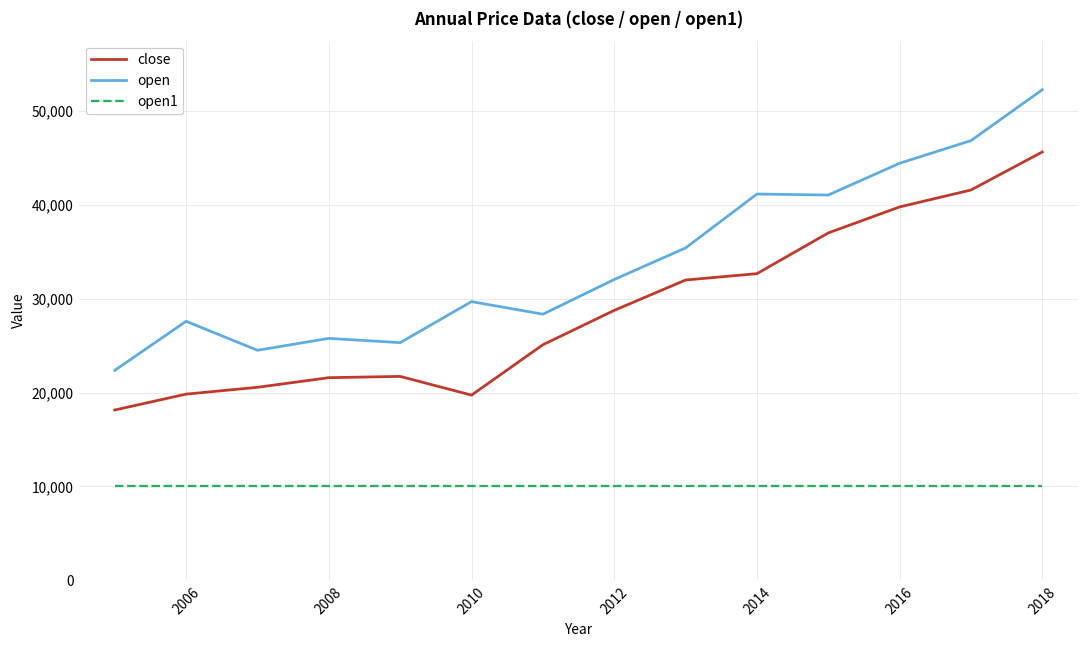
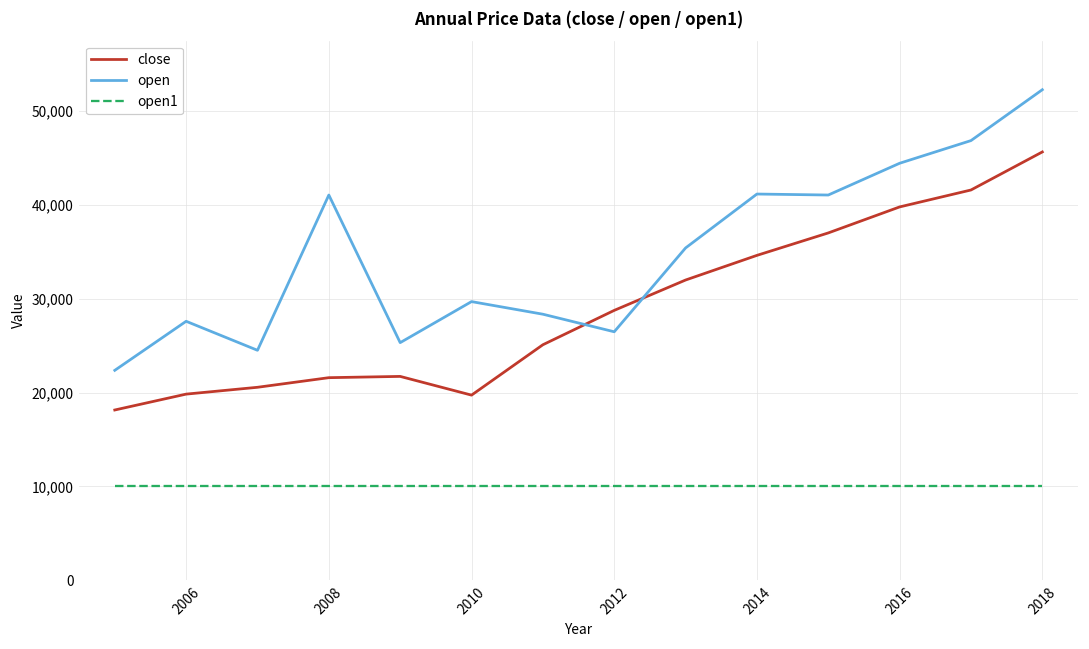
open, 2008: 26,000 -> 41,000
open, 2012: 32,000 -> 26,000
close, 2014: 33,000 -> 35,000
